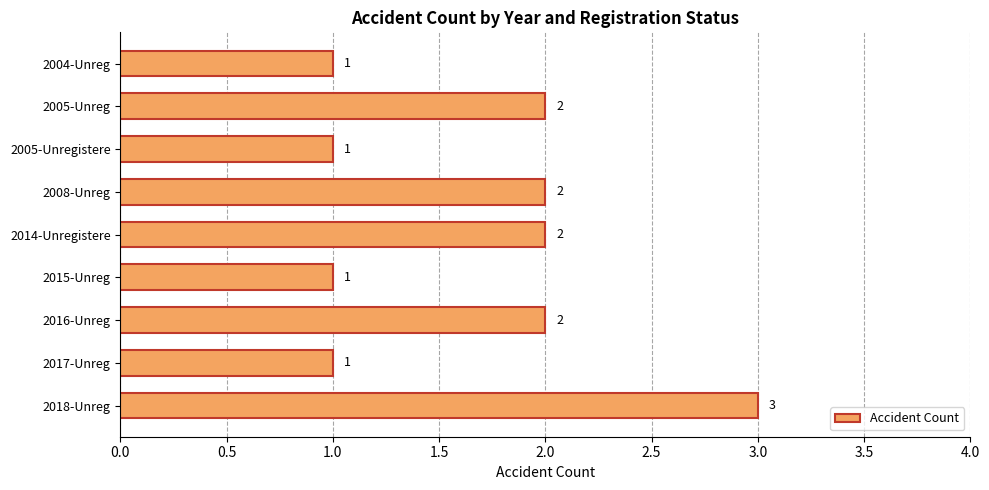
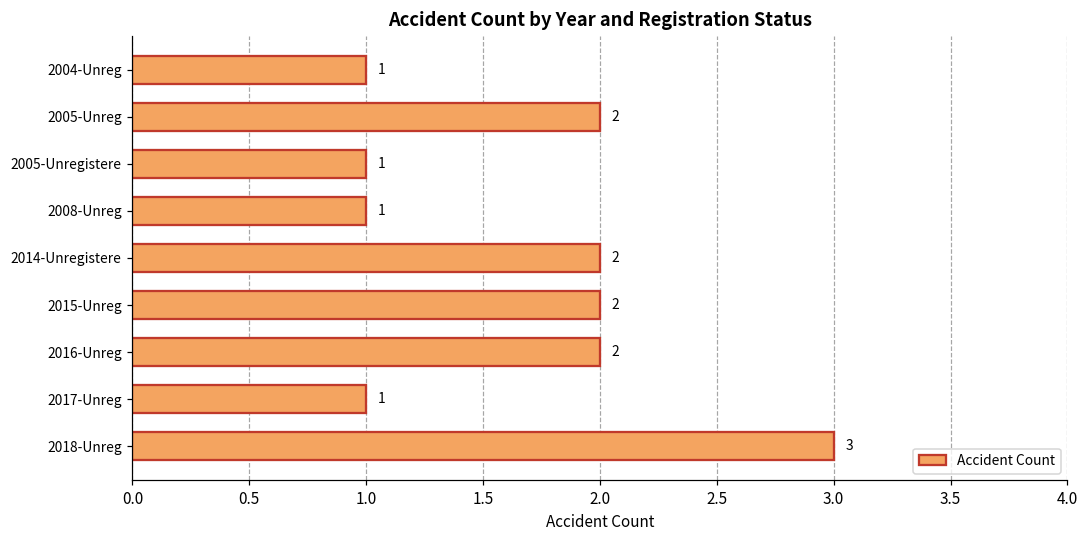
2008-Unreg: 2 -> 1
2015-Unreg: 1 -> 2
